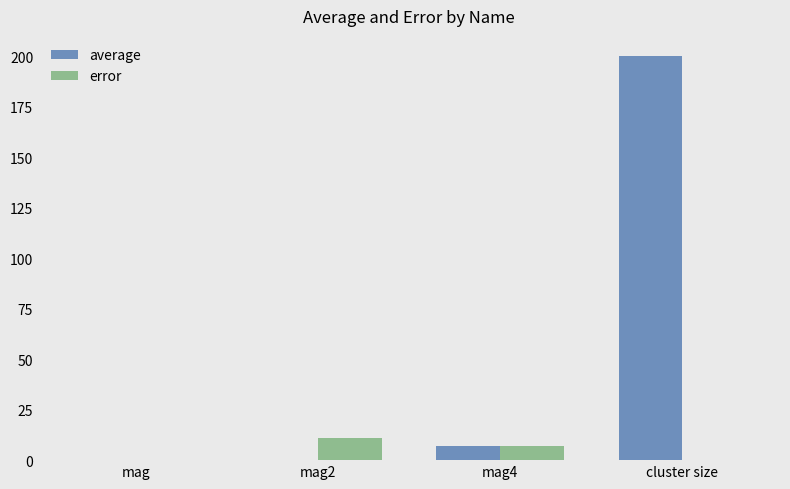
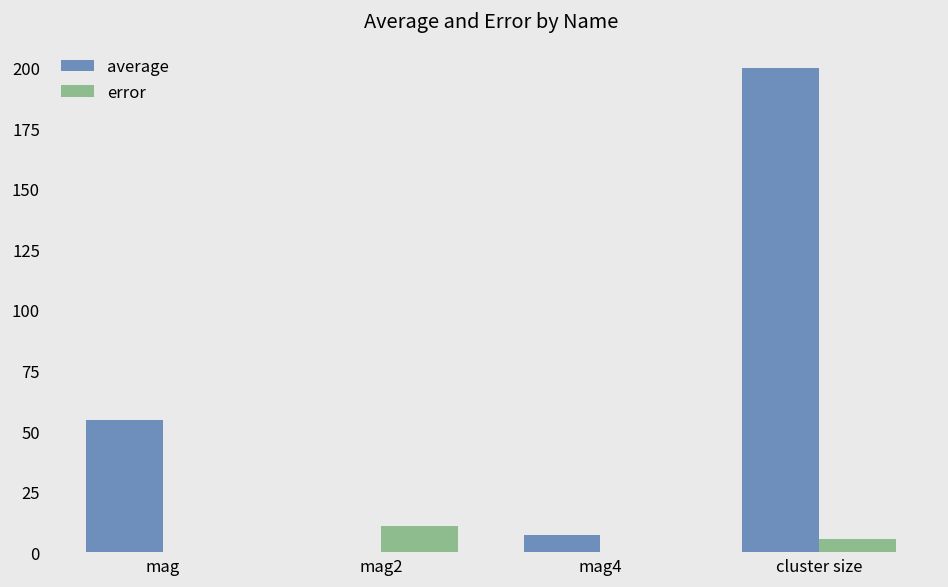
average, mag: 0 -> 55
error, mag4: 7 -> 0
error, cluster size: 0 -> 6
